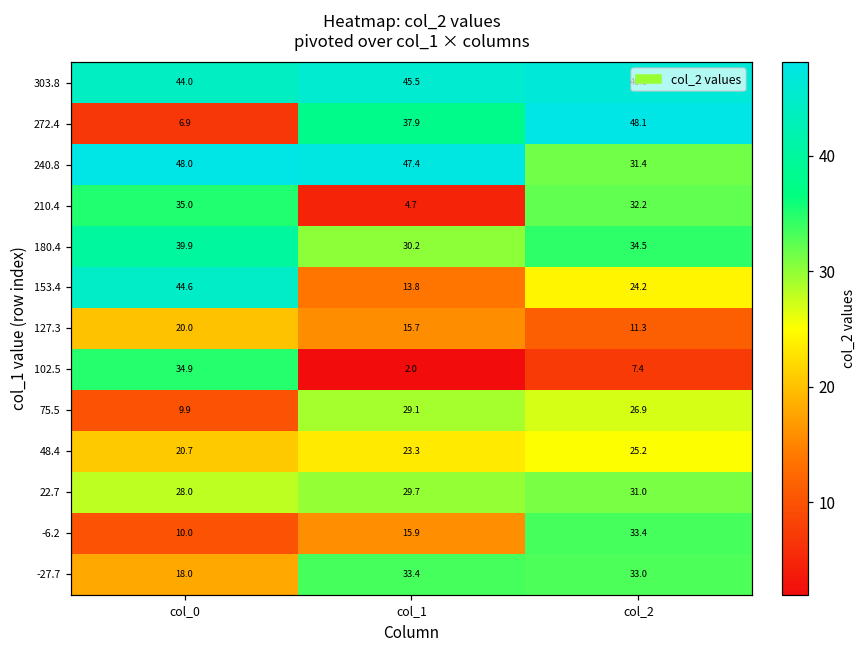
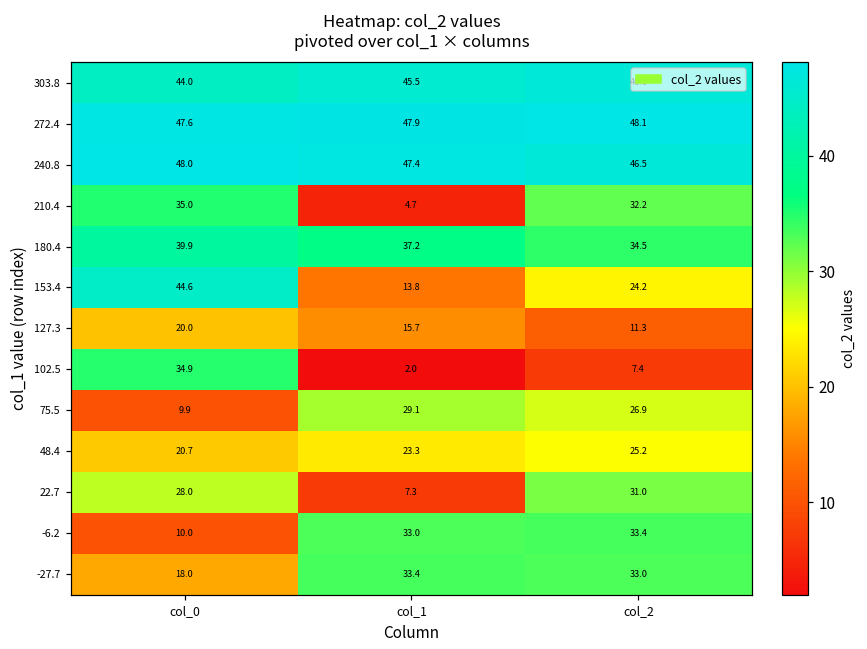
272.4, col_0: 6.9 -> 47.6
272.4, col_1: 37.9 -> 47.9
240.8, col_2: 31.4 -> 46.5
180.4, col_1: 30.2 -> 37.2
22.7, col_1: 29.7 -> 7.3
-6.2, col_1: 15.9 -> 33.0
